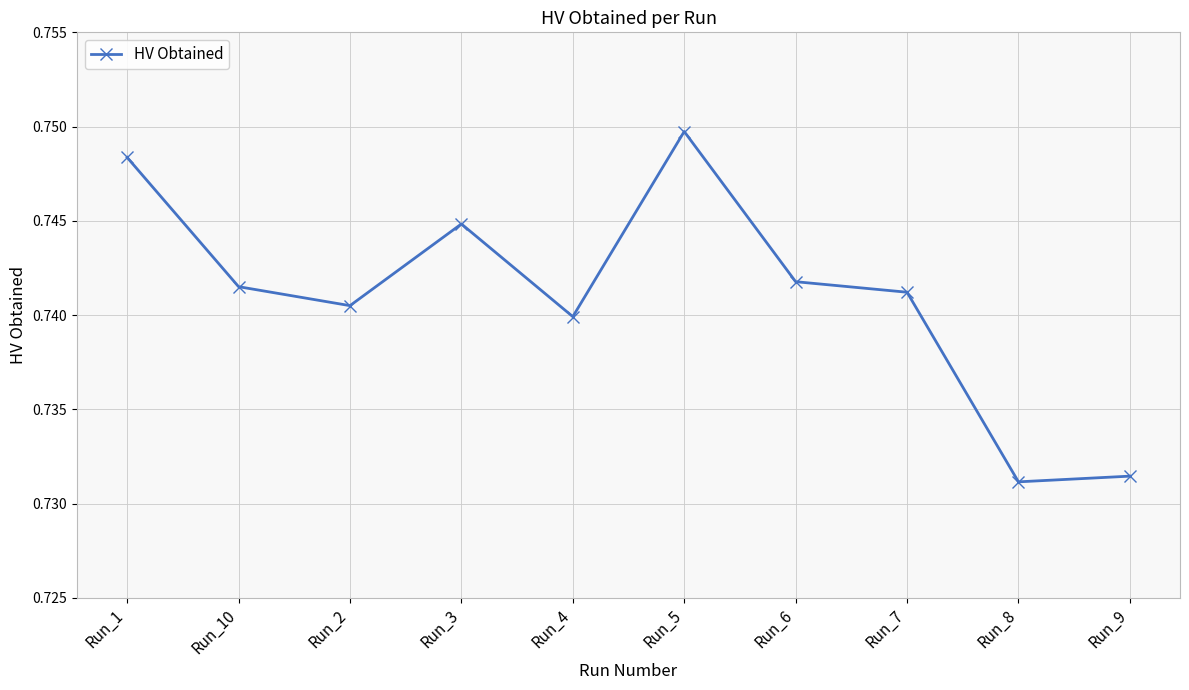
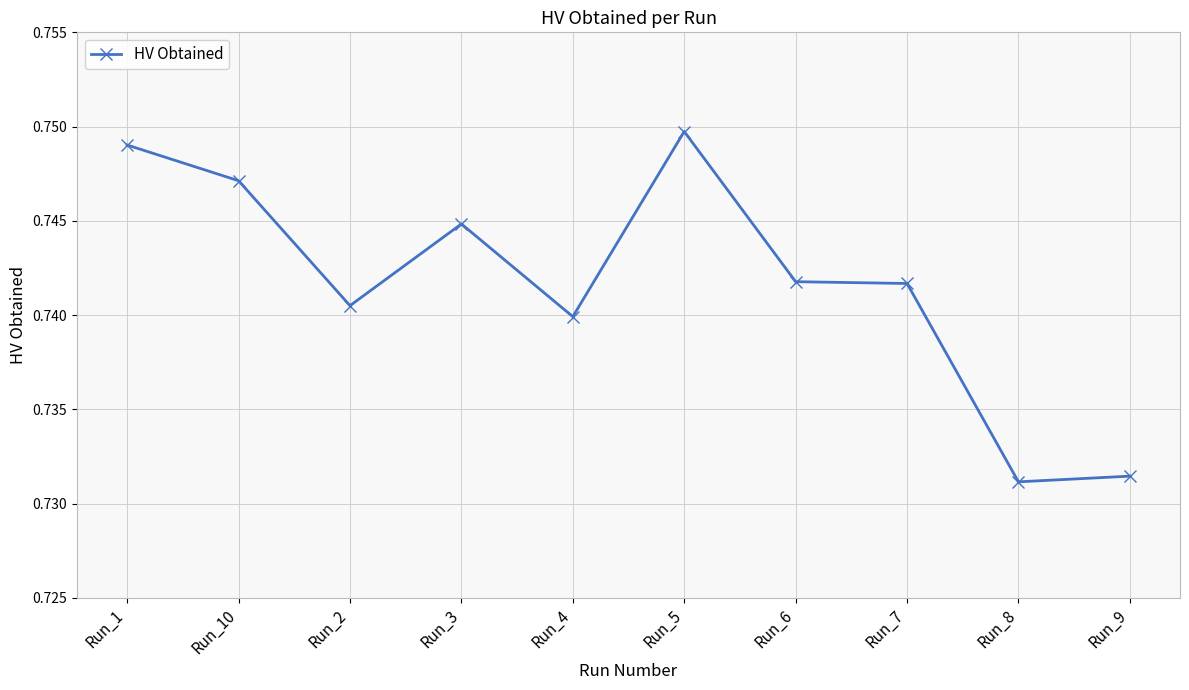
Run_1: 0.7484 -> 0.7490
Run_10: 0.7415 -> 0.7471
Run_7: 0.7412 -> 0.7417
